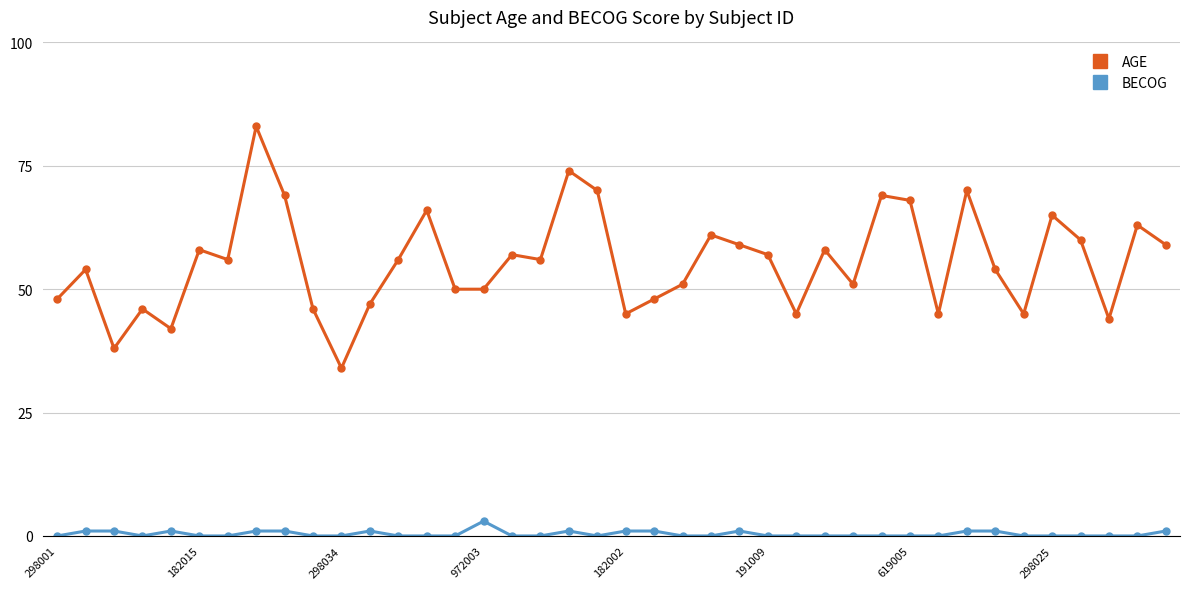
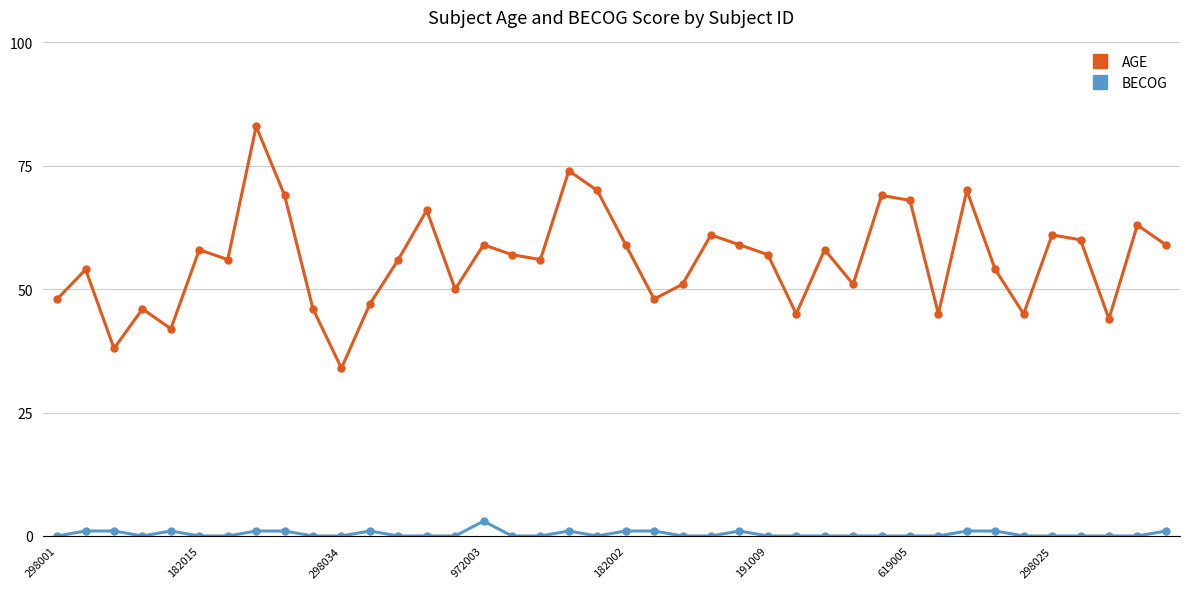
AGE, 972003: 50 -> 59
AGE, 182002: 45 -> 59
AGE, 298025: 65 -> 61
